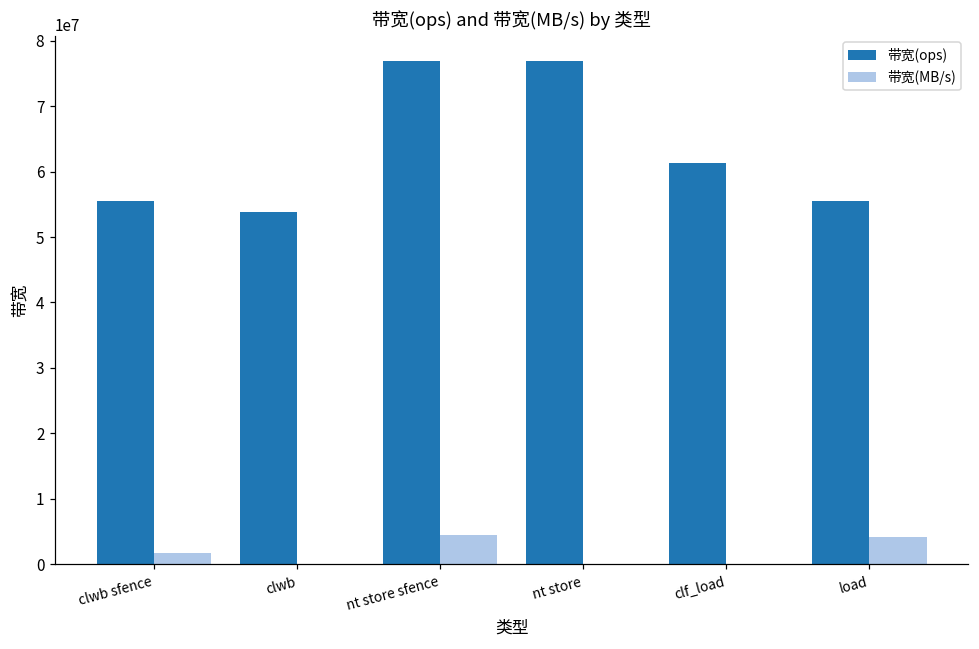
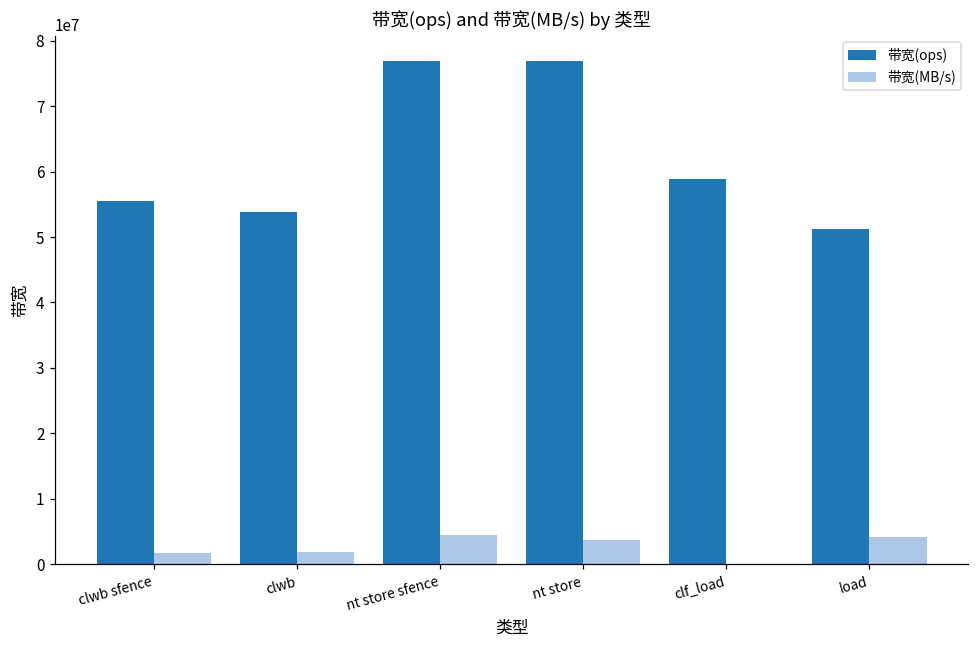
带宽(MB/s), clwb: 0 -> 2000000
带宽(MB/s), nt store: 0 -> 4000000
带宽(ops), clf_load: 61000000 -> 59000000
带宽(ops), load: 56000000 -> 51000000
